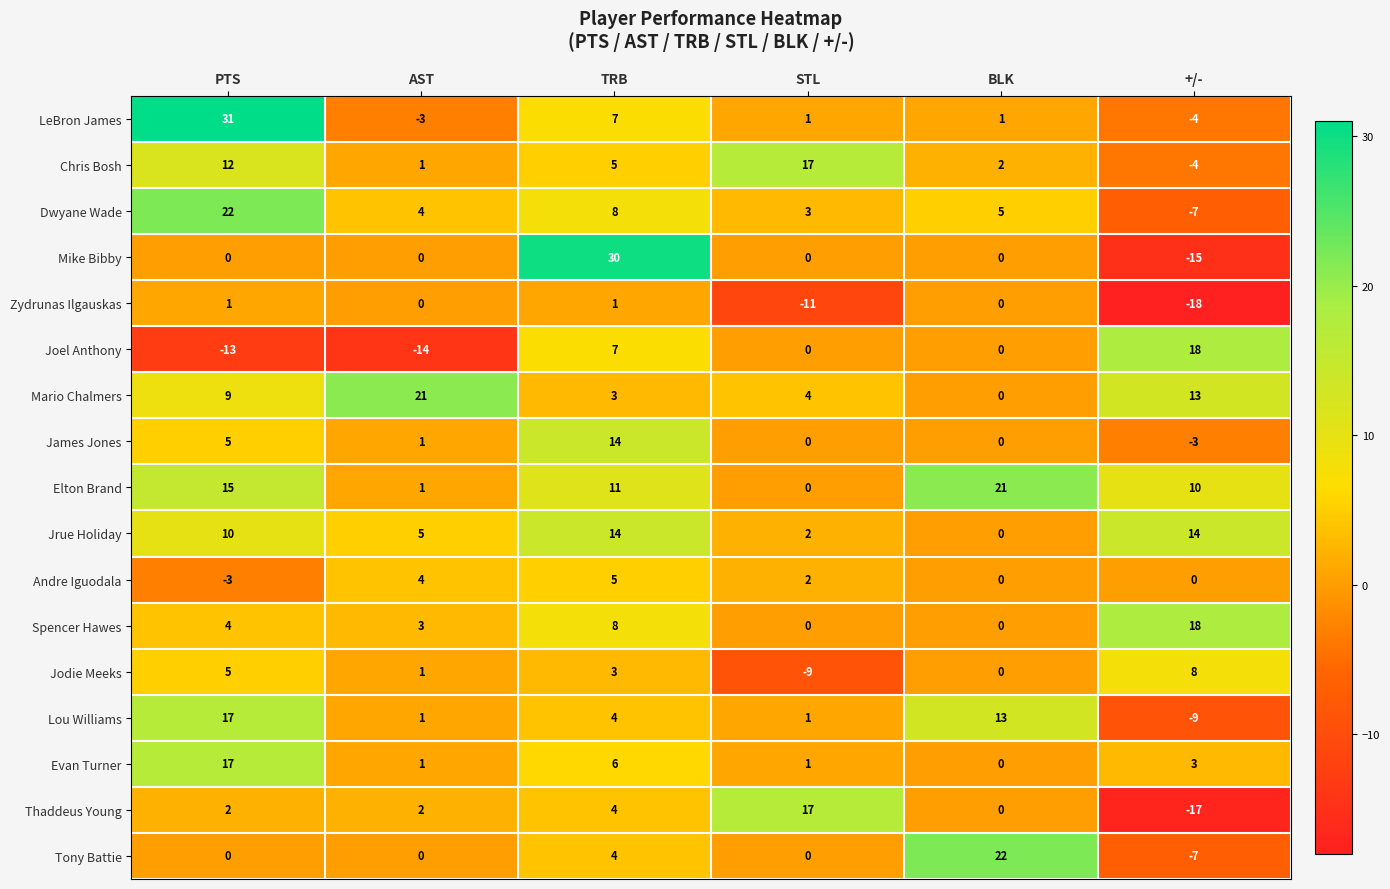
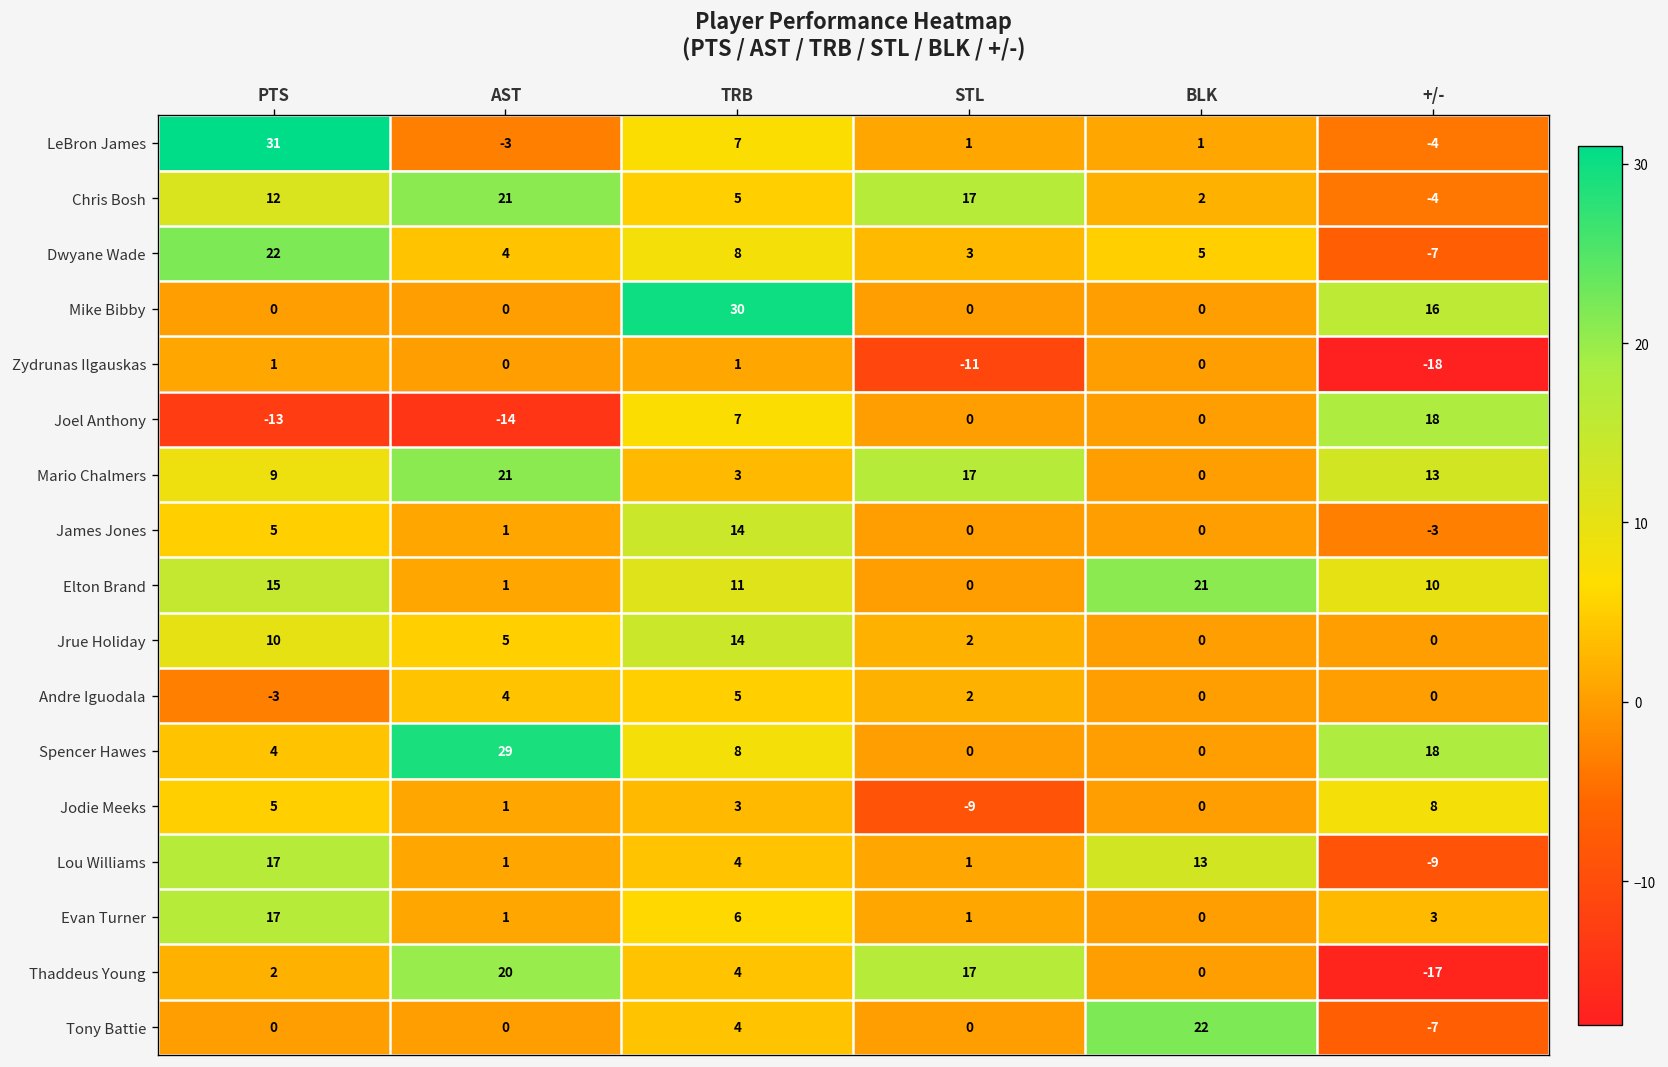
Chris Bosh, AST: 1 -> 21
Mike Bibby, +/-: -15 -> 16
Mario Chalmers, STL: 4 -> 17
Jrue Holiday, +/-: 14 -> 0
Spencer Hawes, AST: 3 -> 29
Thaddeus Young, AST: 2 -> 20
